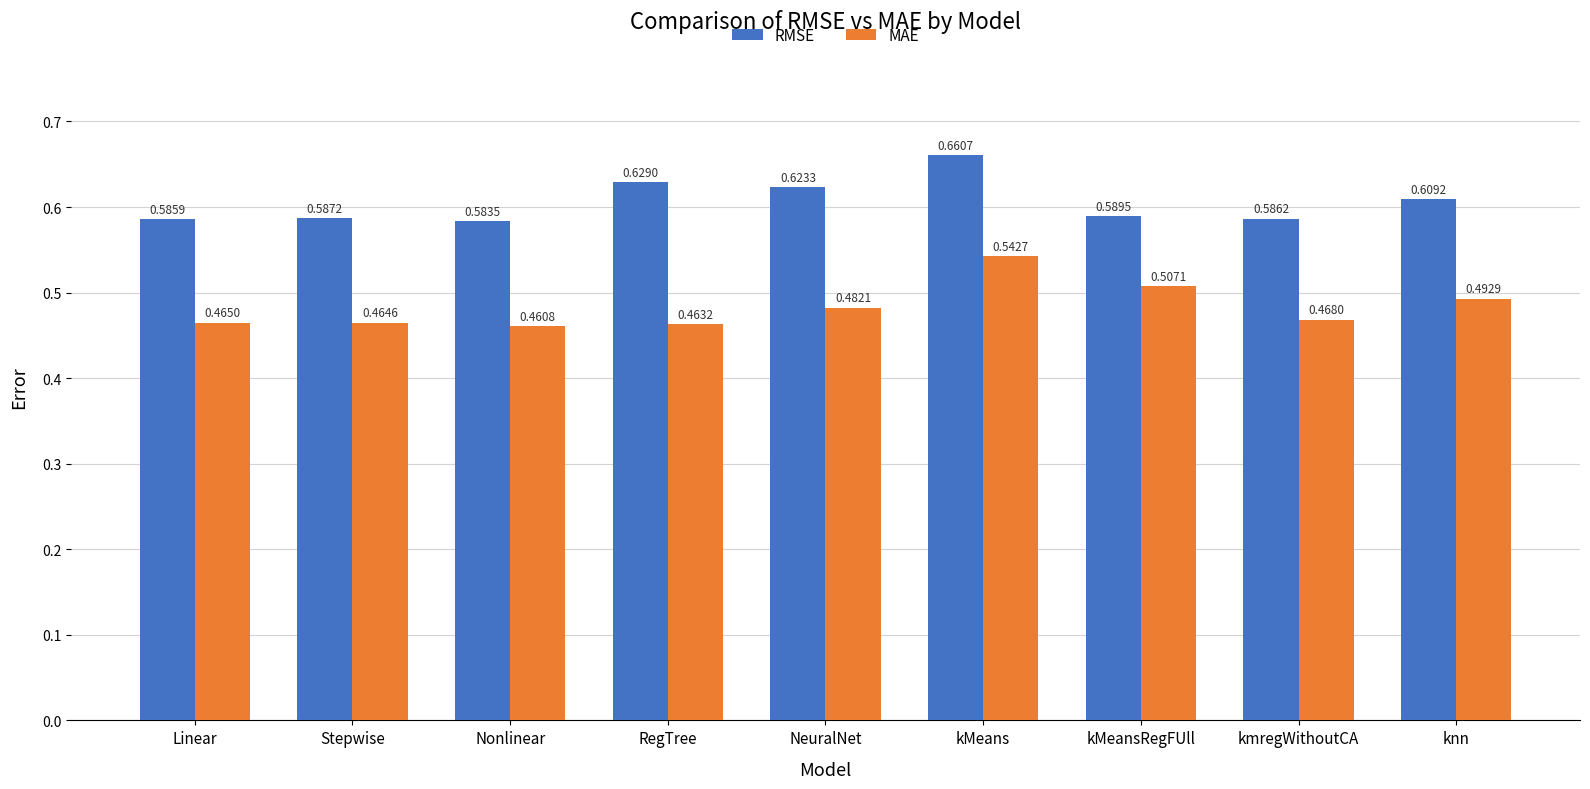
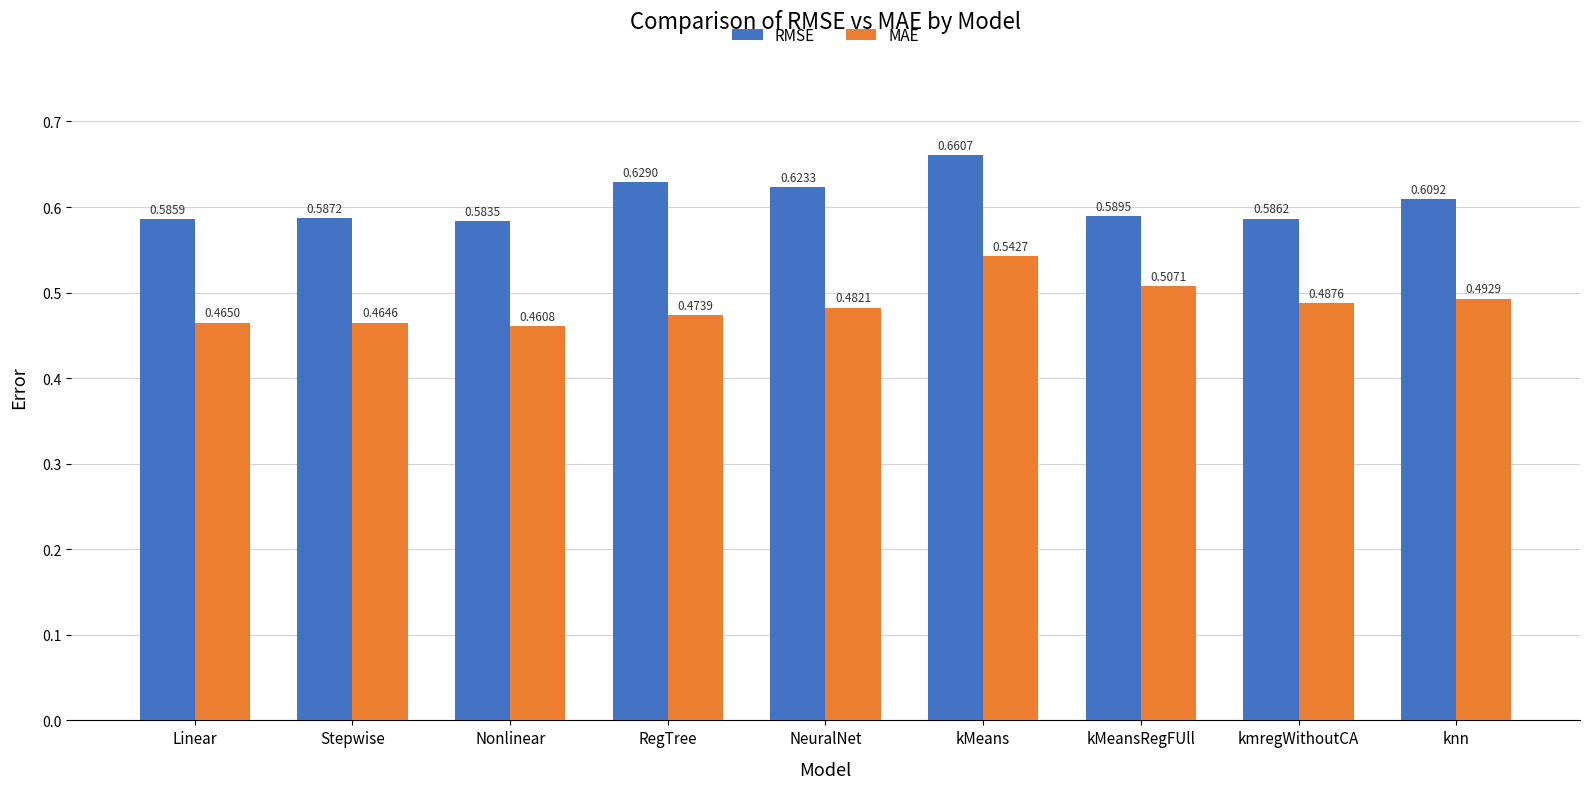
MAE, RegTree: 0.4632 -> 0.4739
MAE, kmregWithoutCA: 0.4680 -> 0.4876
